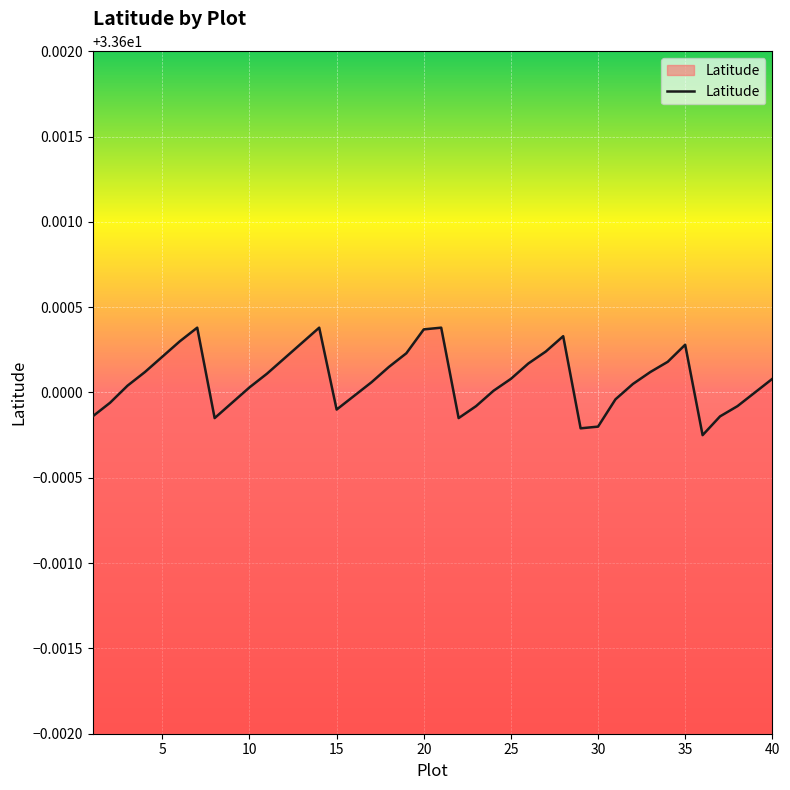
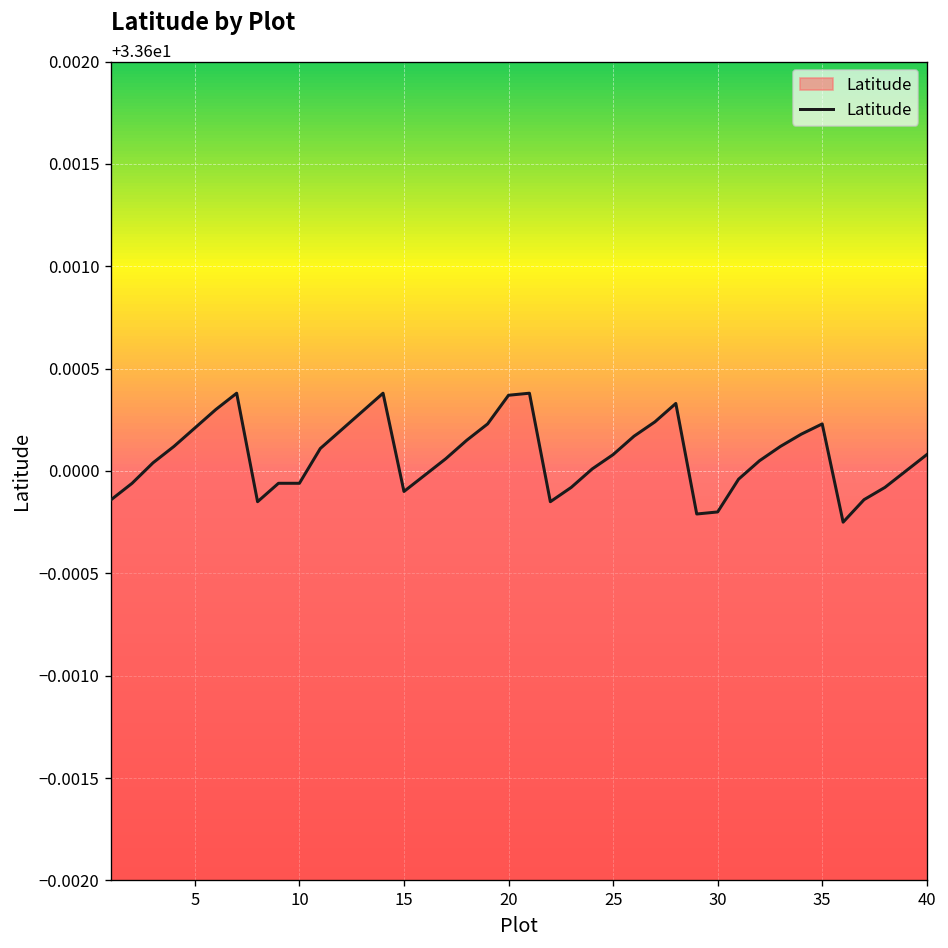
10: 33.60003 -> 33.59994
35: 33.60028 -> 33.60023
